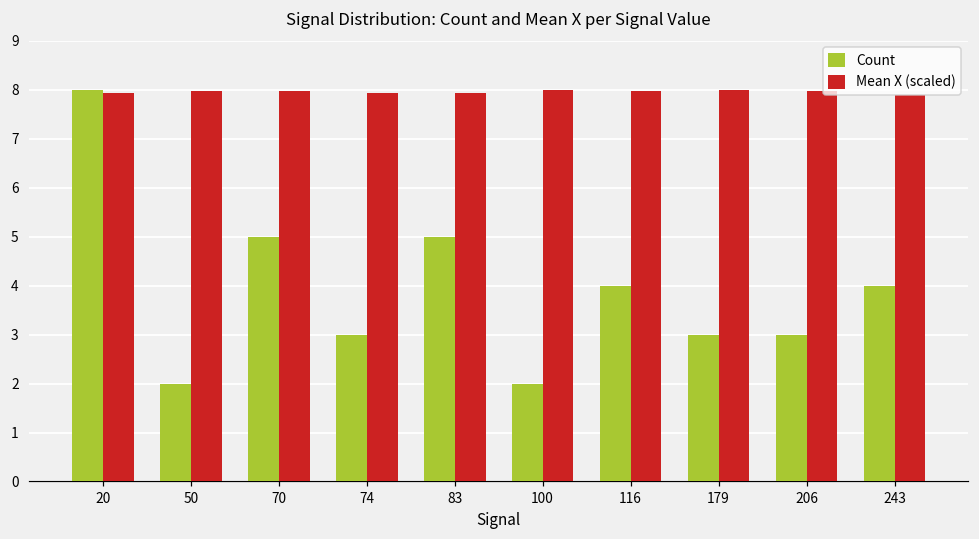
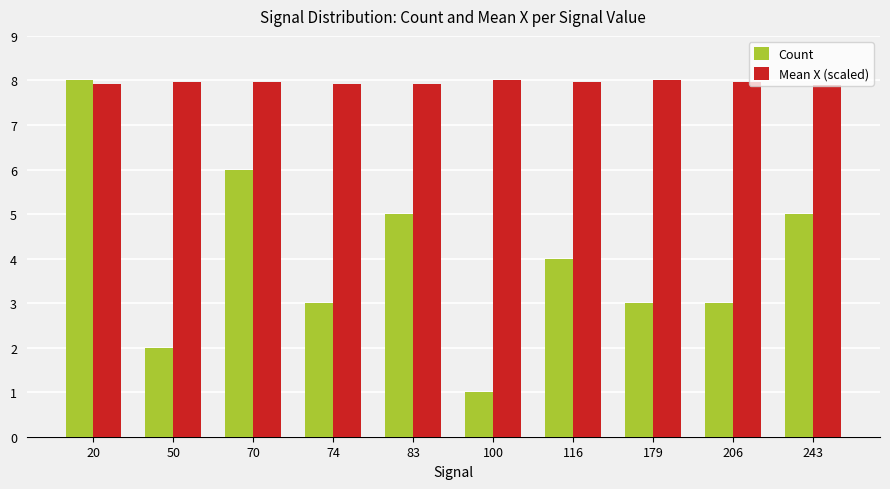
Count, 70: 5 -> 6
Count, 100: 2 -> 1
Count, 243: 4 -> 5
